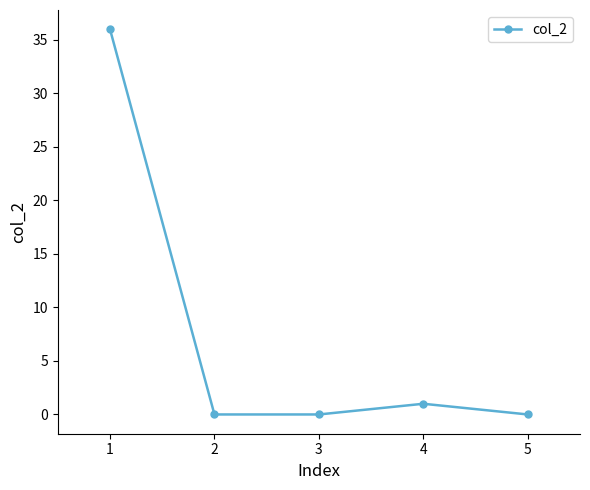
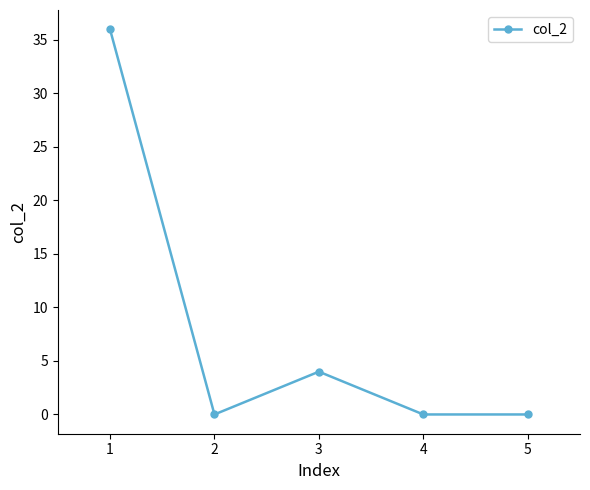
3: 0 -> 4
4: 1 -> 0
